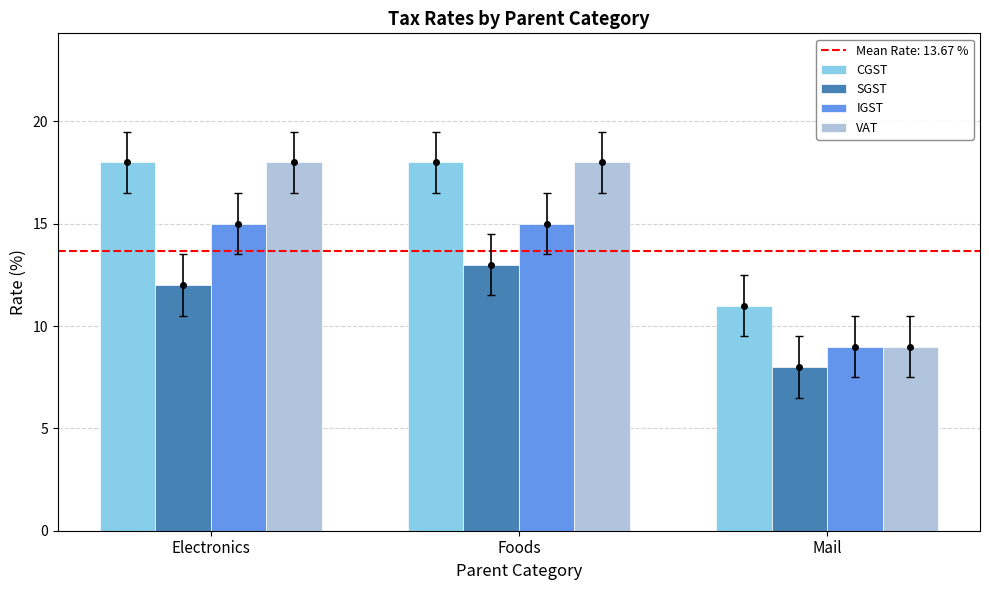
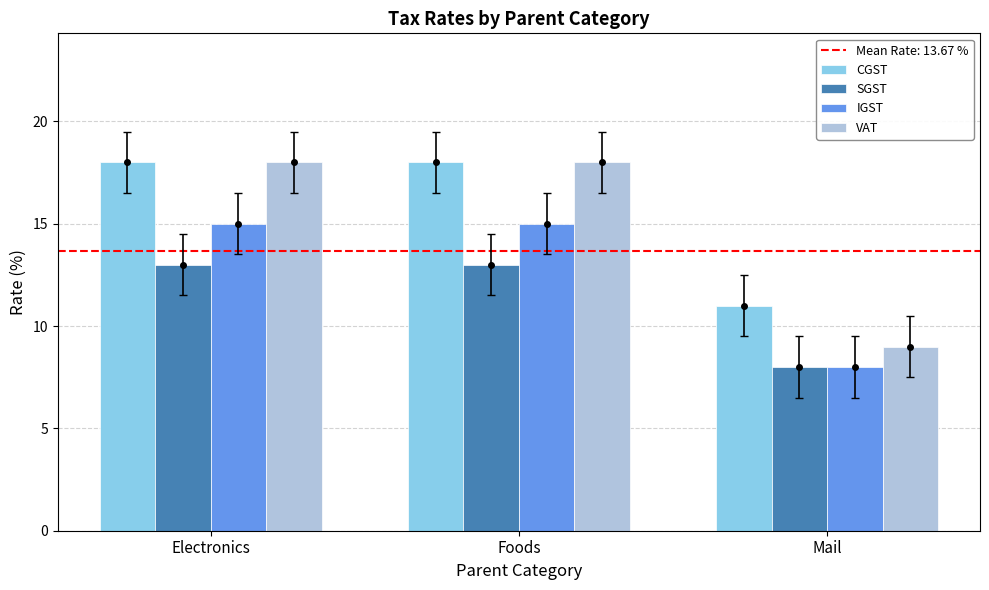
SGST, Electronics: 12 -> 13
IGST, Mail: 9 -> 8
